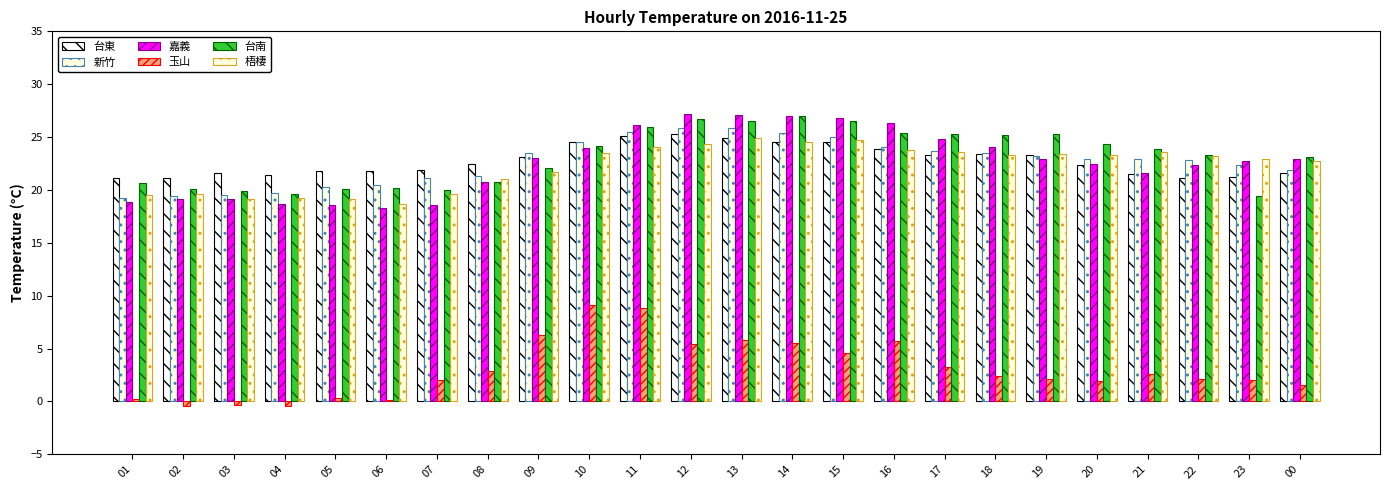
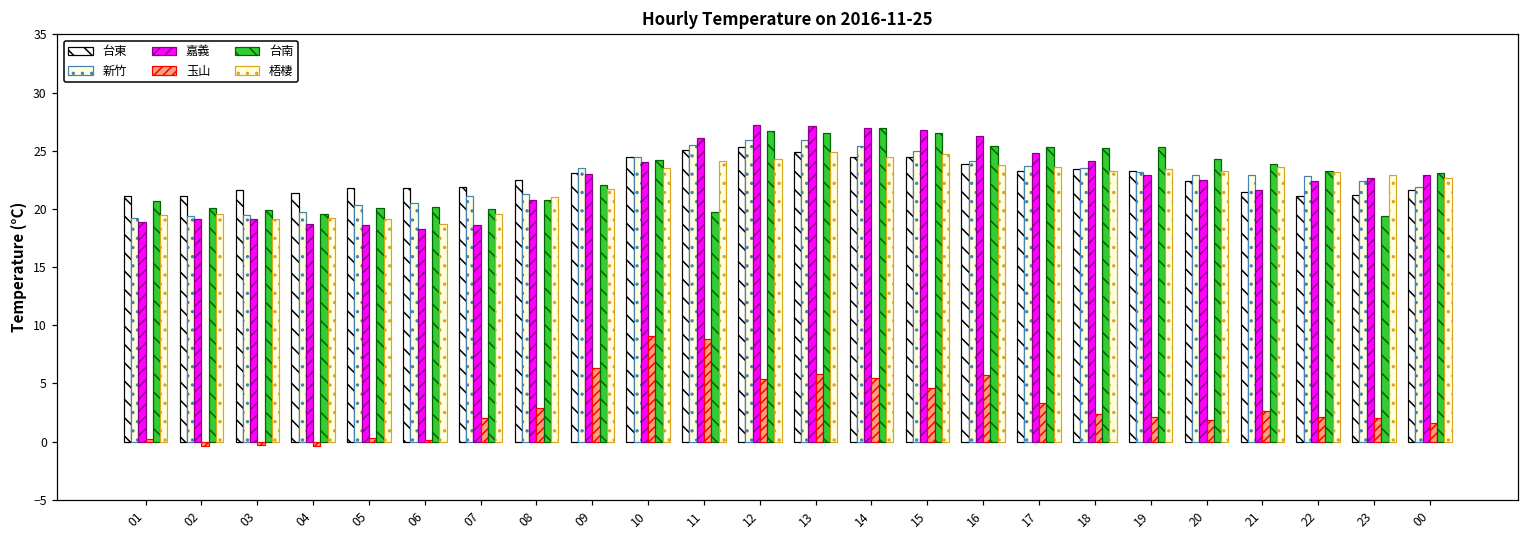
台南, 11: 26.0 -> 19.7
